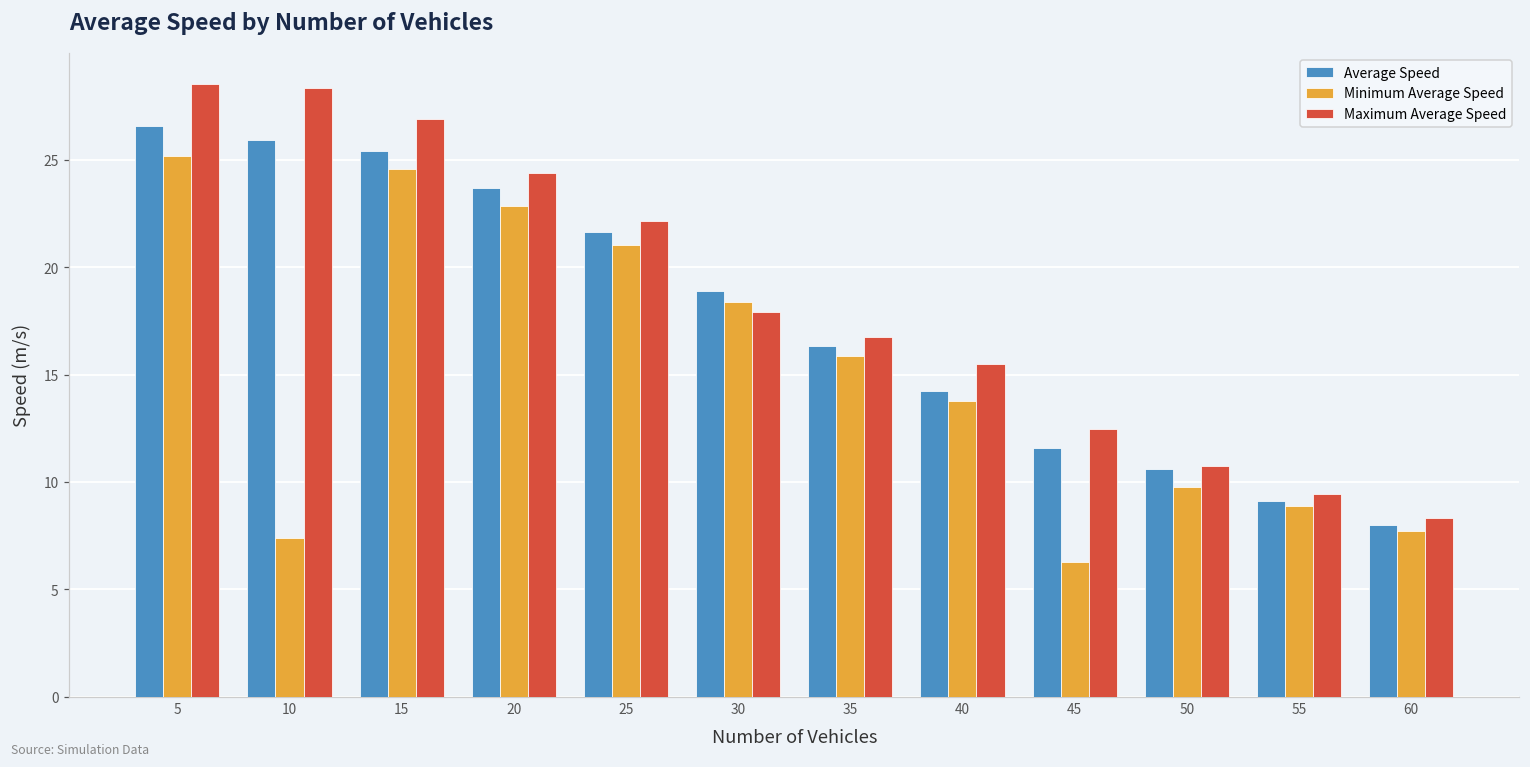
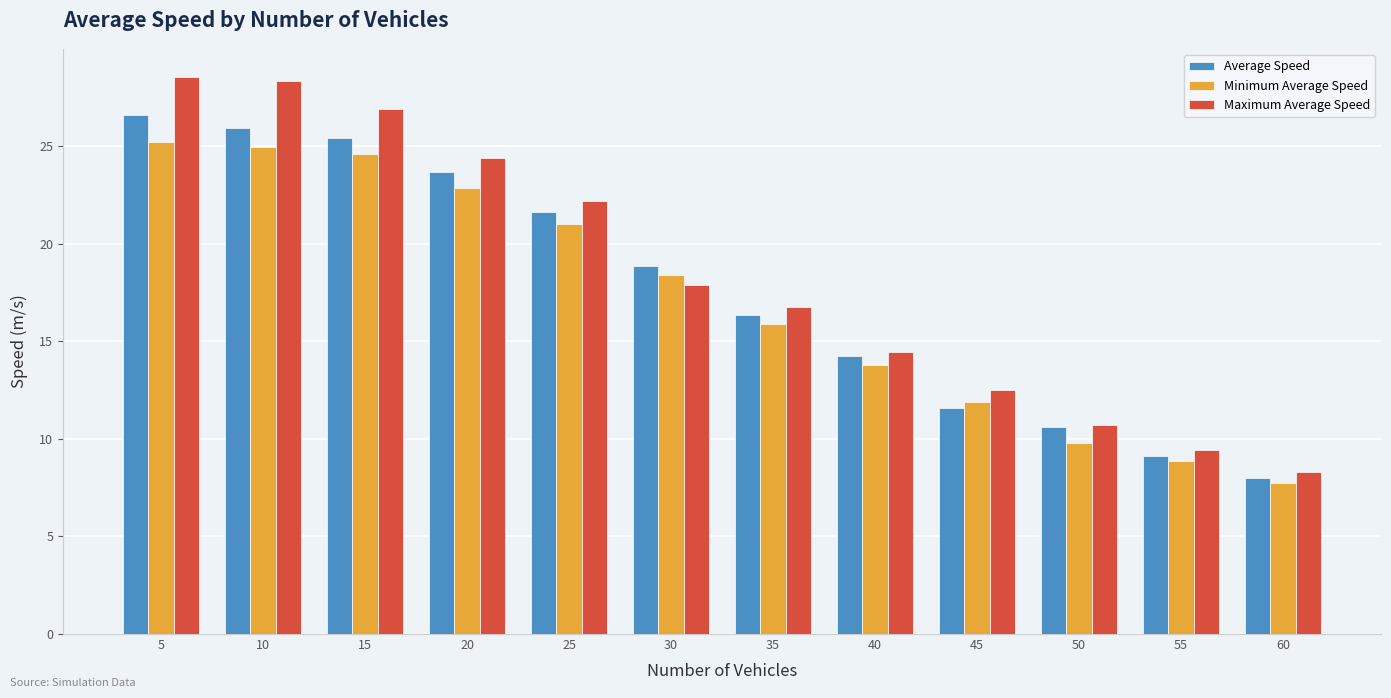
Minimum Average Speed, 10: 7.4 -> 25.0
Maximum Average Speed, 40: 15.5 -> 14.5
Minimum Average Speed, 45: 6.3 -> 11.9
